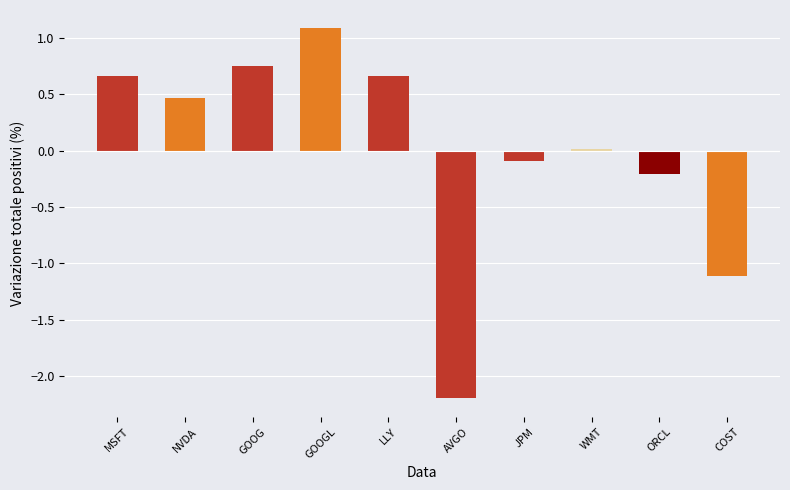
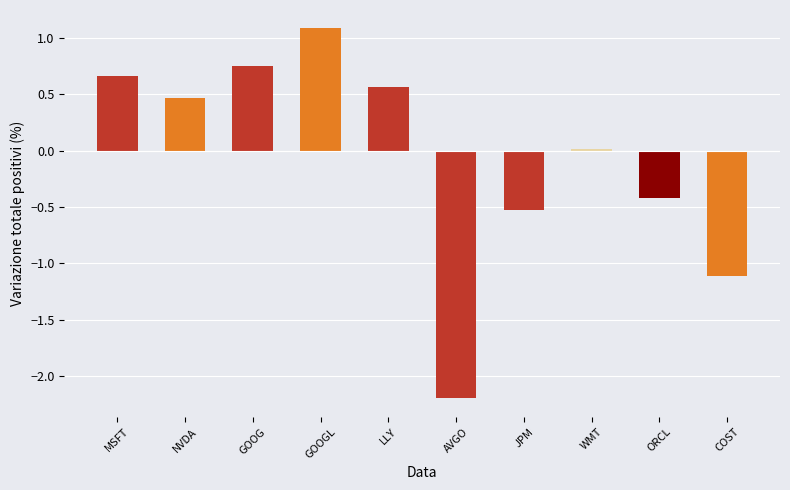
LLY: 0.66 -> 0.57
JPM: -0.10 -> -0.53
ORCL: -0.21 -> -0.42
